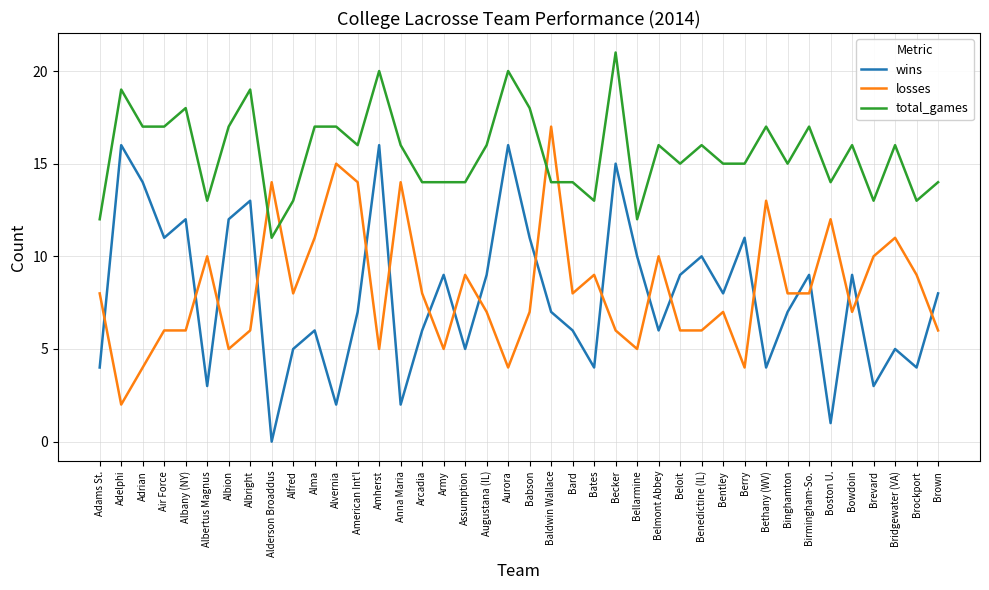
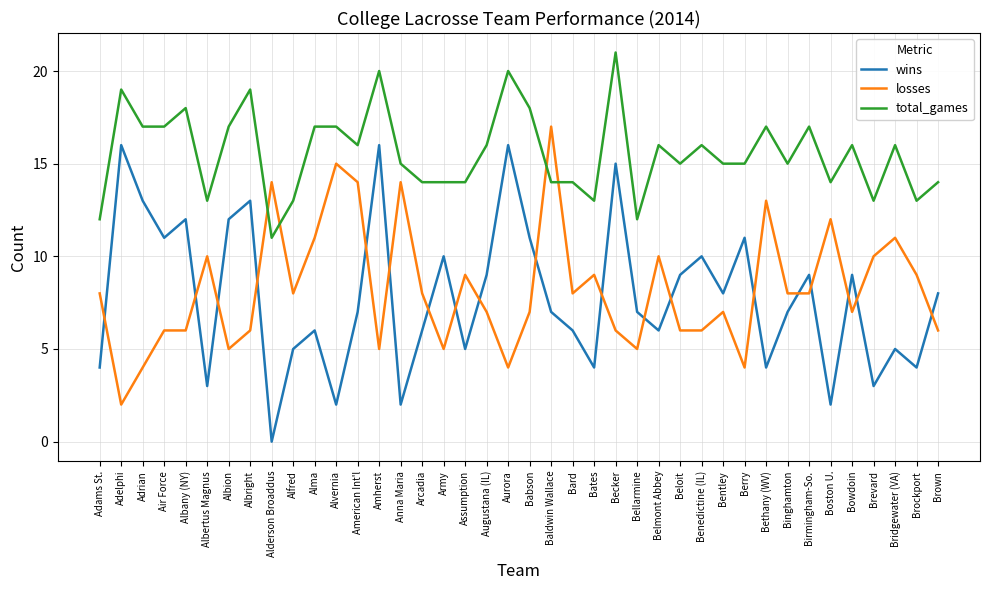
wins, Adrian: 14 -> 13
total_games, Anna Maria: 16 -> 15
wins, Army: 9 -> 10
wins, Bellarmine: 10 -> 7
wins, Boston U.: 1 -> 2
